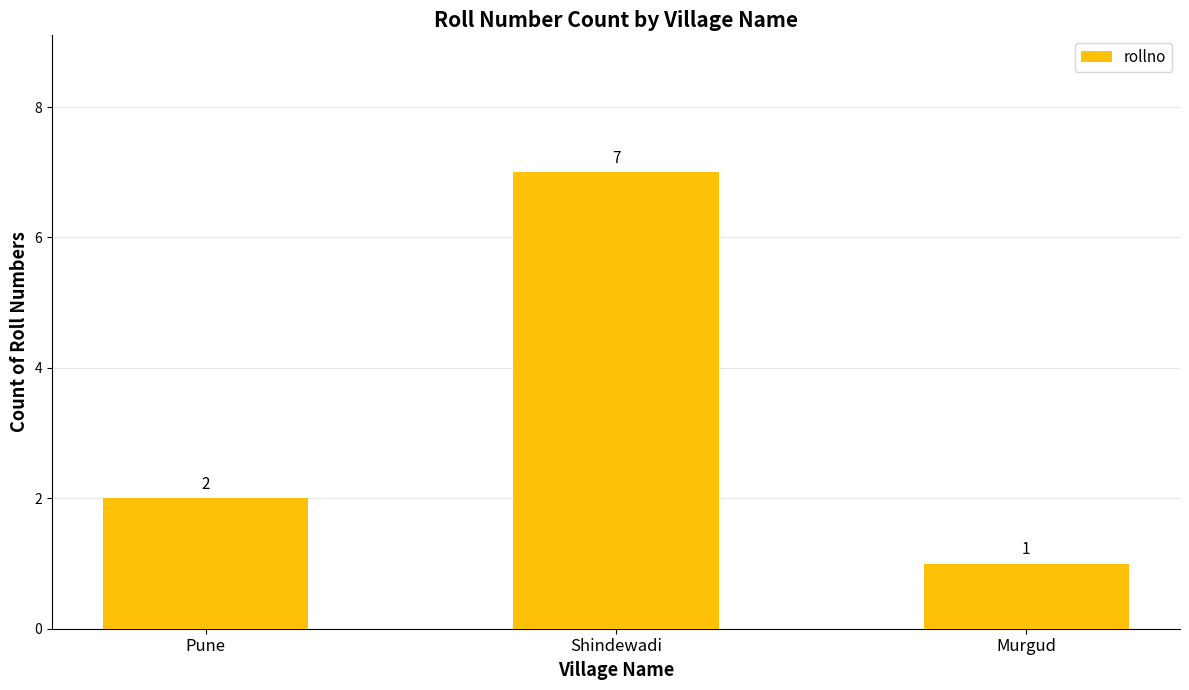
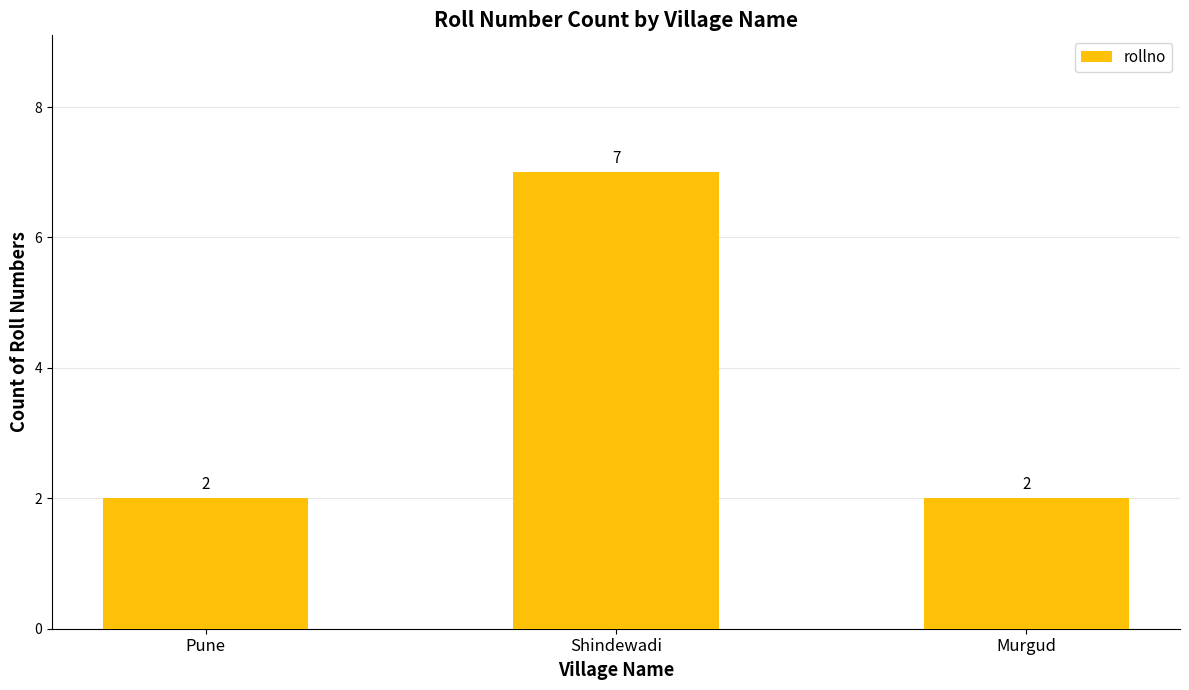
Murgud: 1 -> 2
